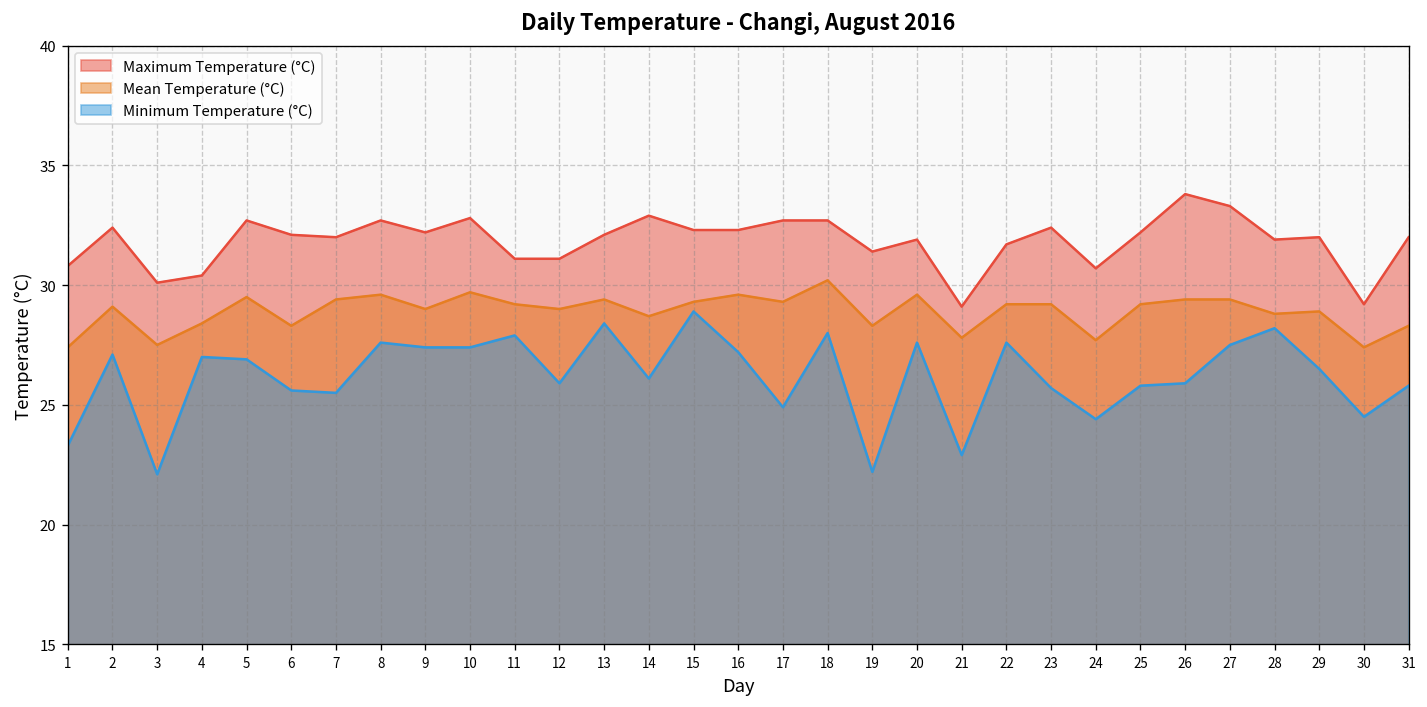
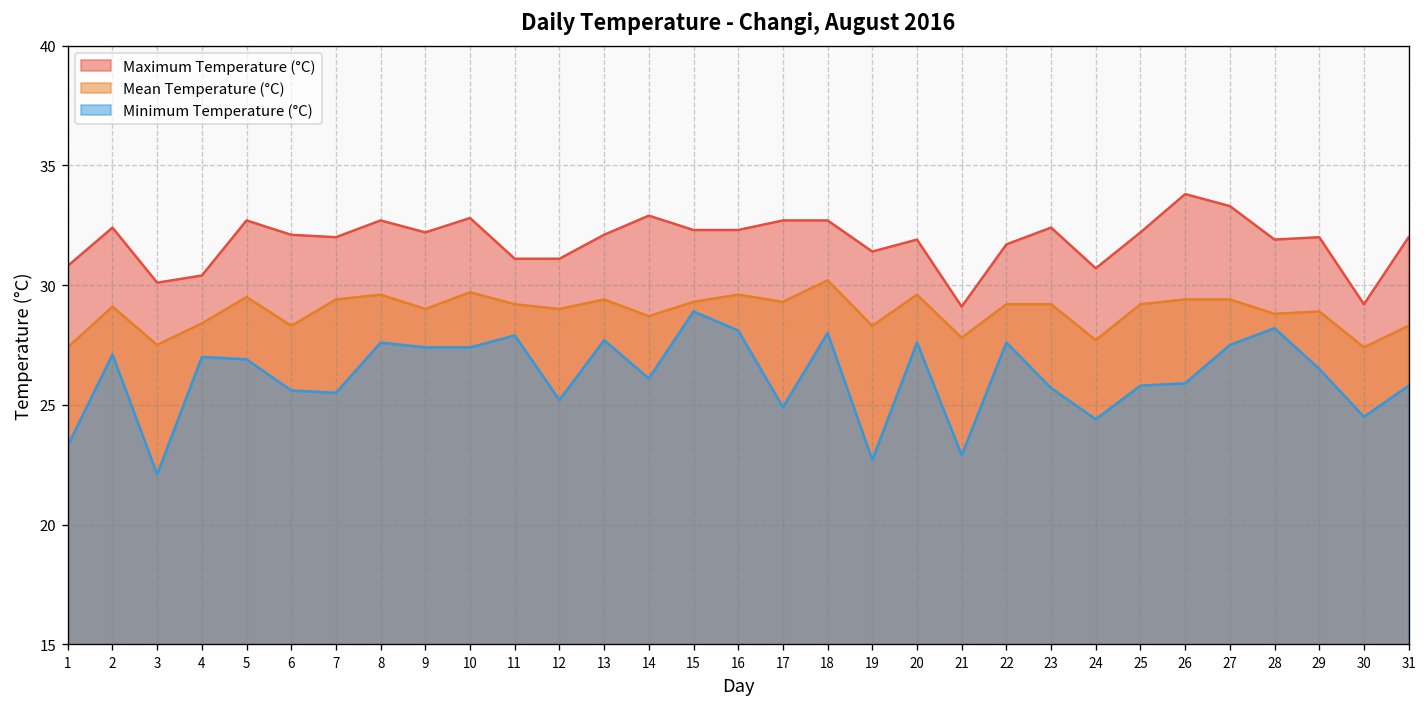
Minimum Temperature (°C), 12: 25.9 -> 25.2
Minimum Temperature (°C), 13: 28.4 -> 27.7
Minimum Temperature (°C), 16: 27.2 -> 28.1
Minimum Temperature (°C), 19: 22.2 -> 22.7
